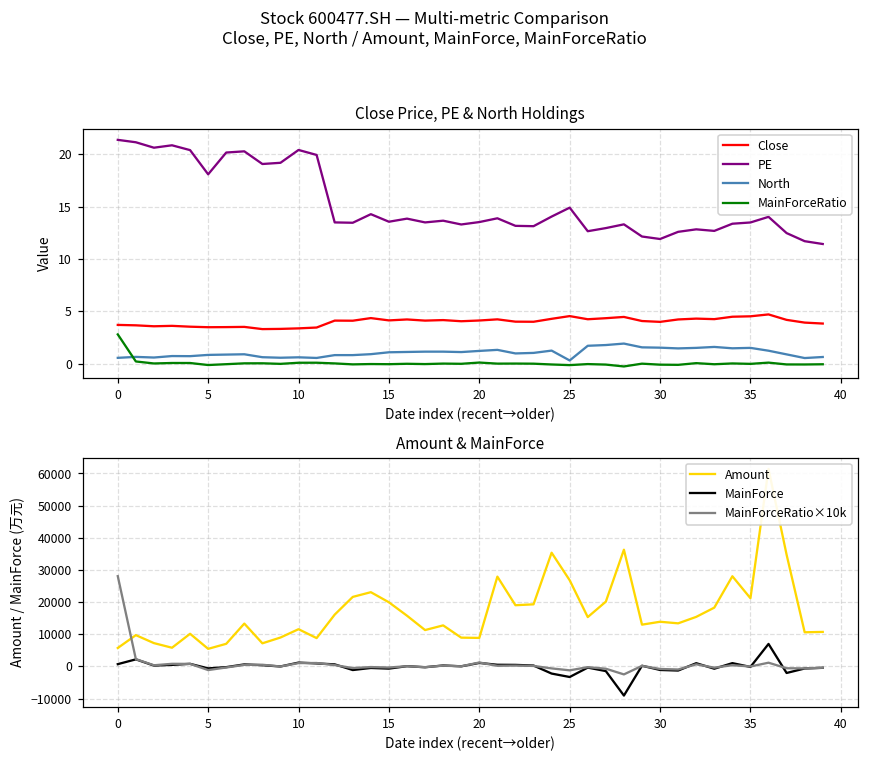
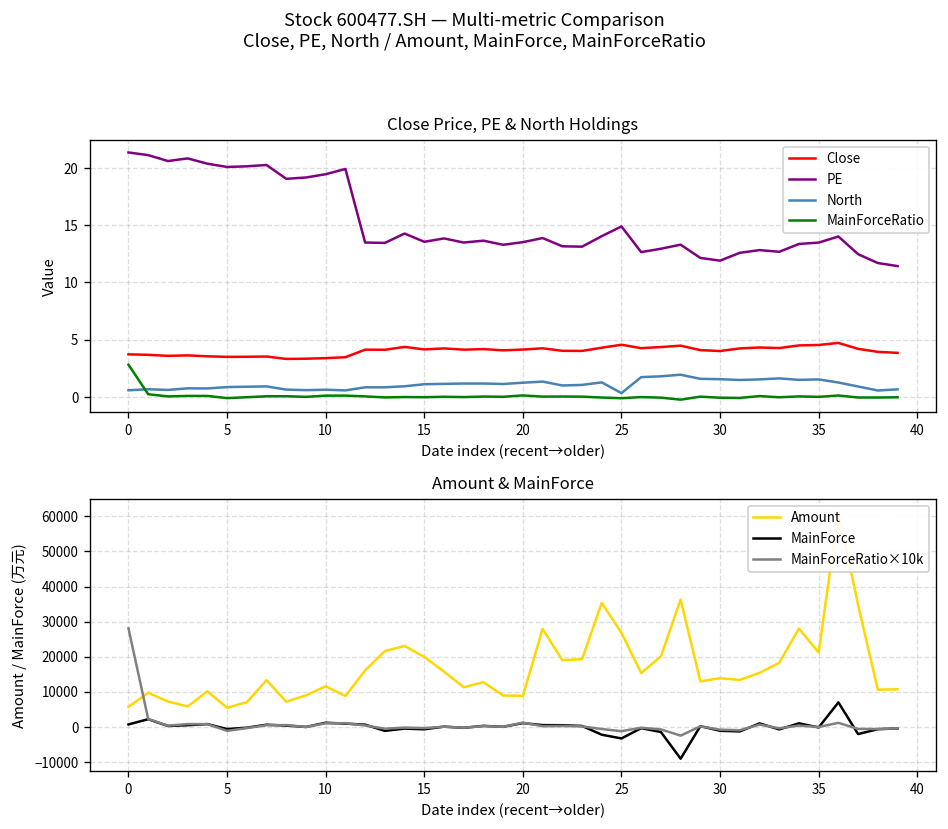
Close Price, PE & North Holdings, PE, 5: 18 -> 20
Close Price, PE & North Holdings, PE, 10: 20 -> 19
